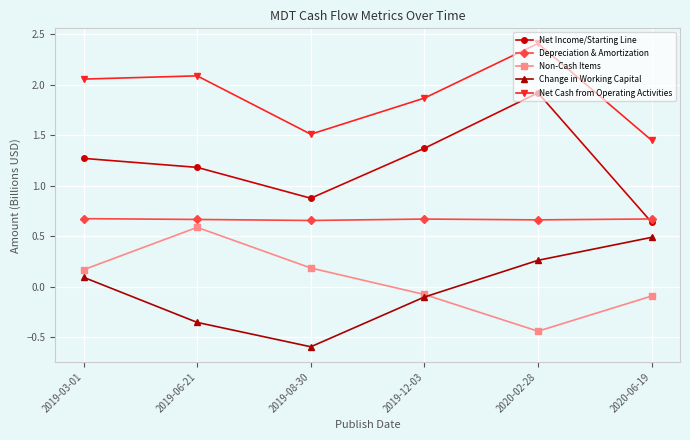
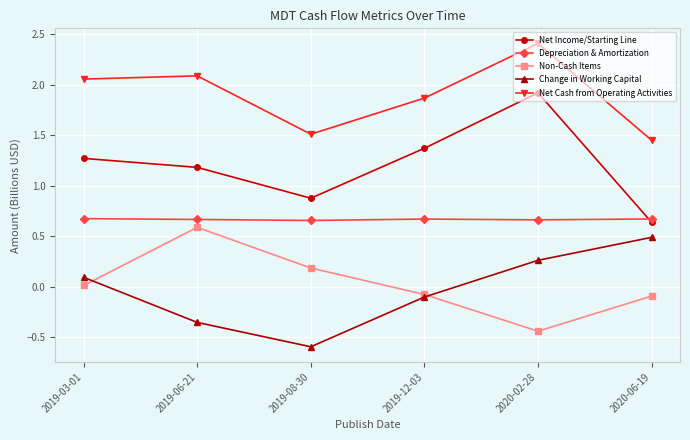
Non-Cash Items, 2019-03-01: 0.17 -> 0.01
